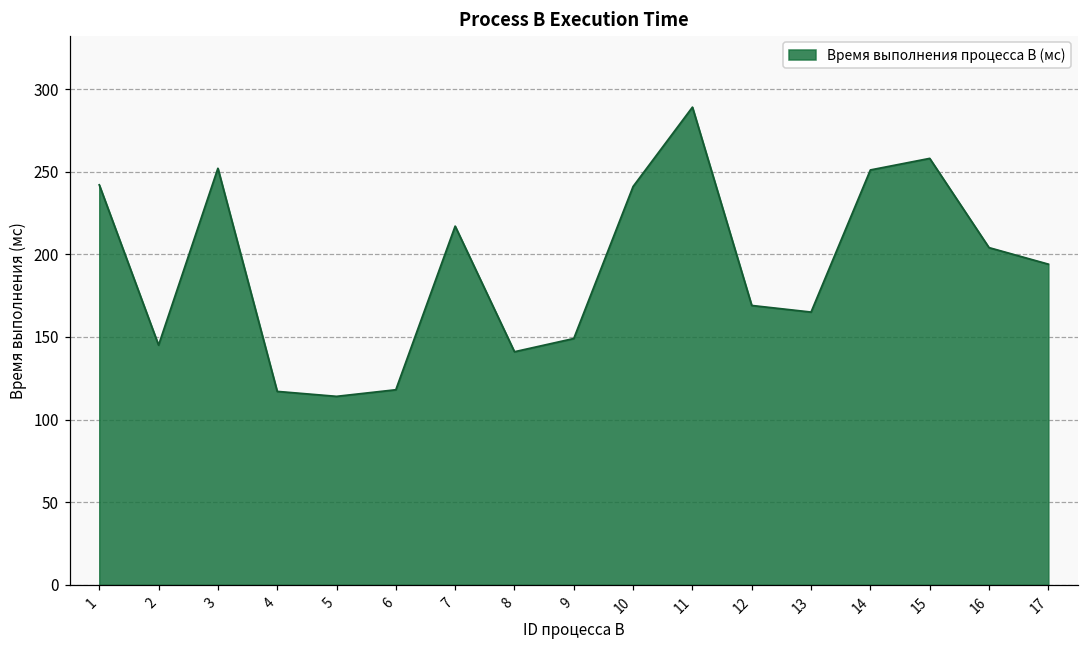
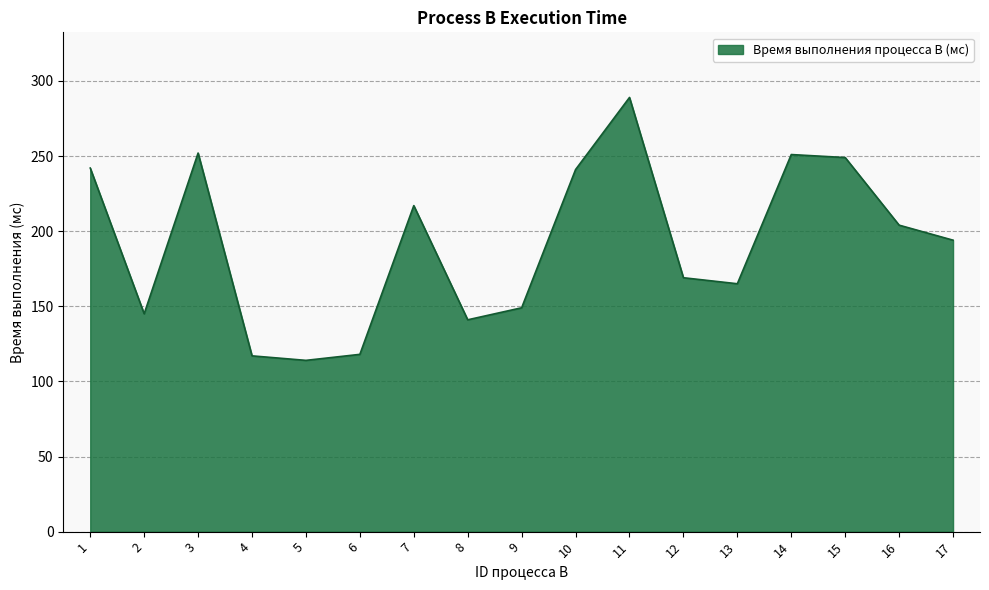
15: 258 -> 249
